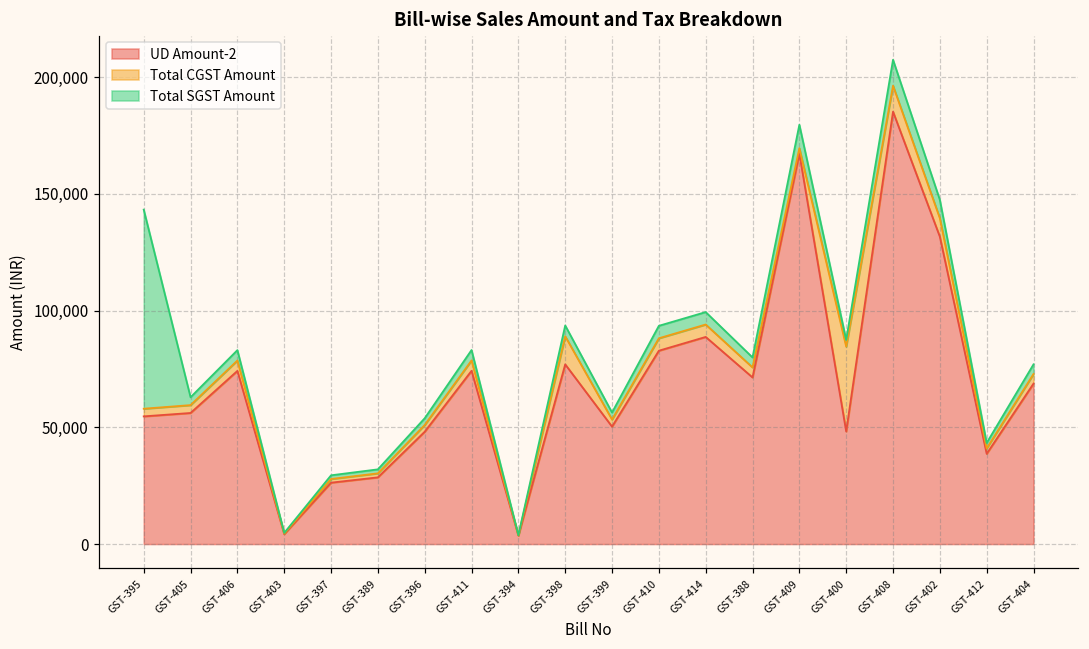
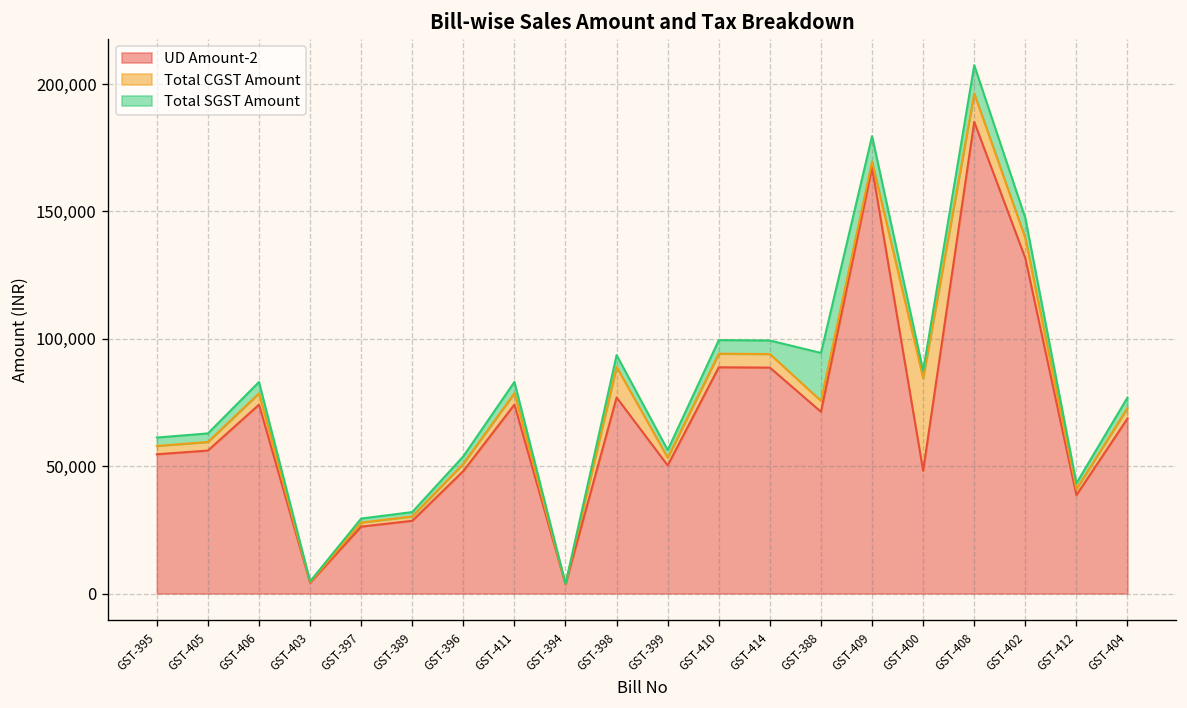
Total SGST Amount, GST-395: 85,000 -> 3,000
UD Amount-2, GST-410: 83,000 -> 89,000
Total SGST Amount, GST-388: 4,000 -> 19,000
